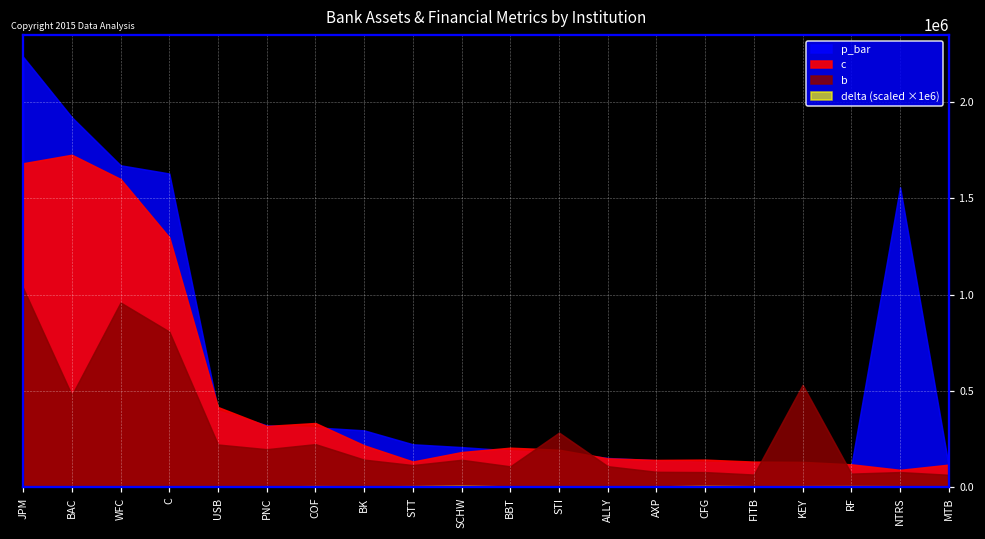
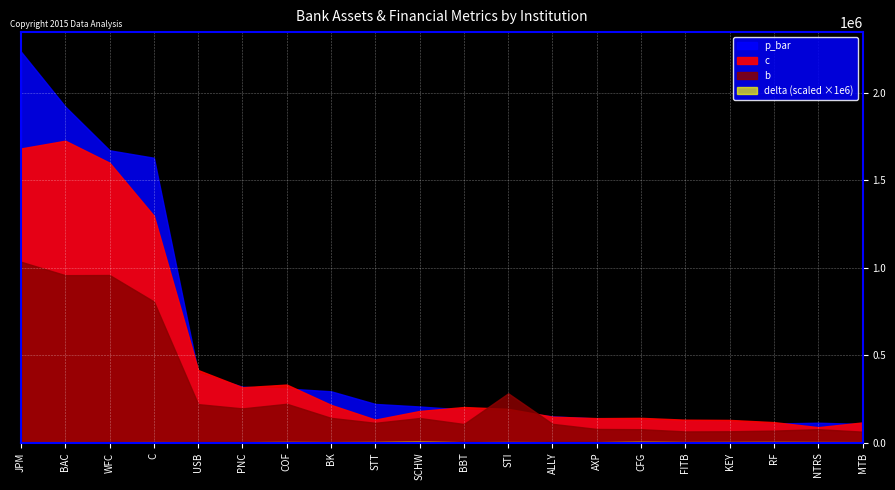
b, BAC: 480000 -> 960000
b, KEY: 530000 -> 70000
p_bar, NTRS: 1560000 -> 110000
